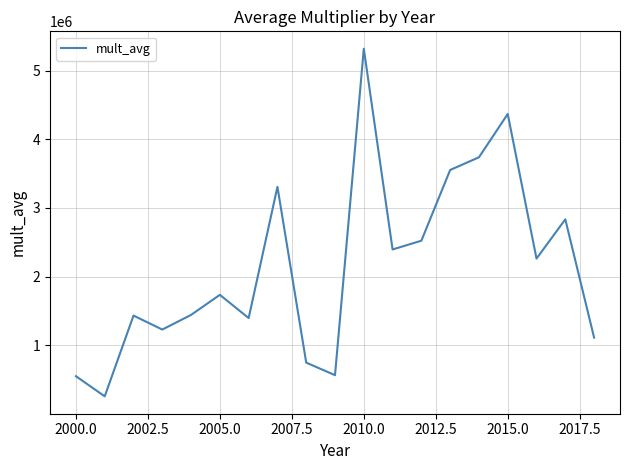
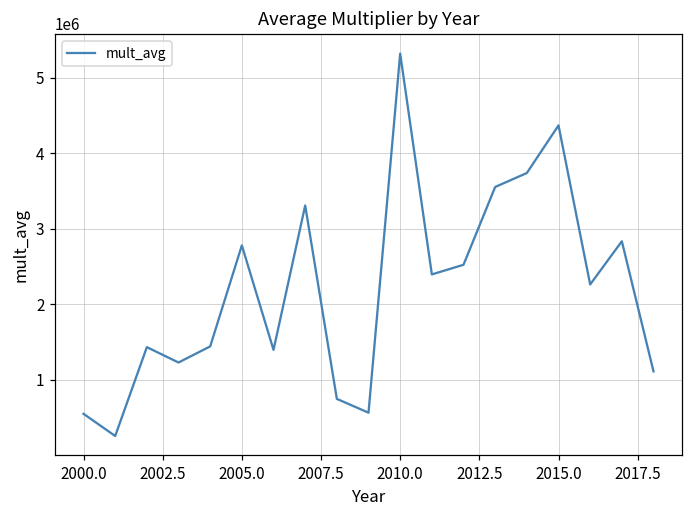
2005.0: 1700000 -> 2800000
